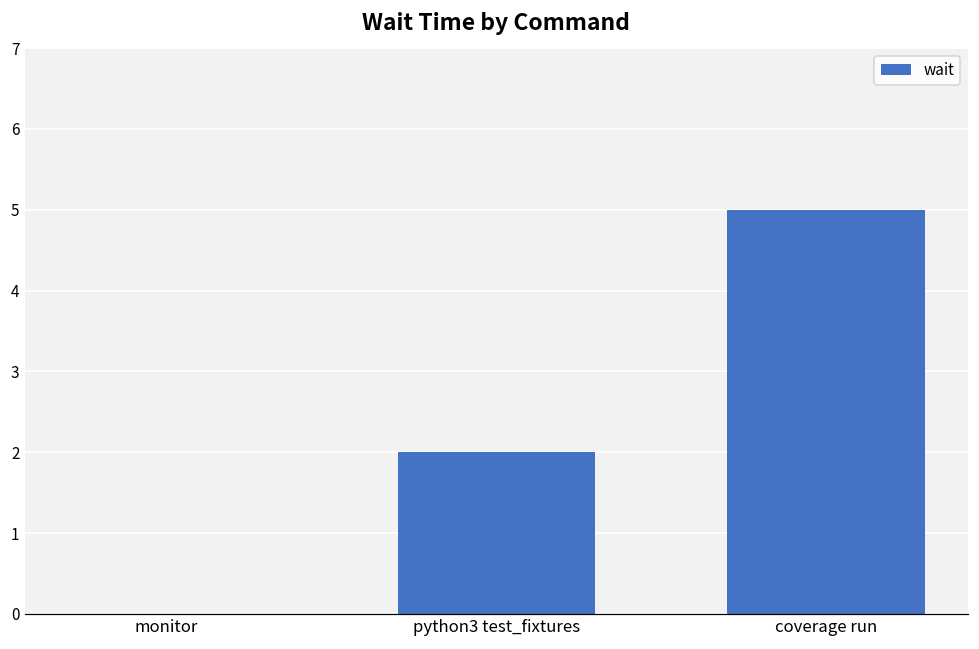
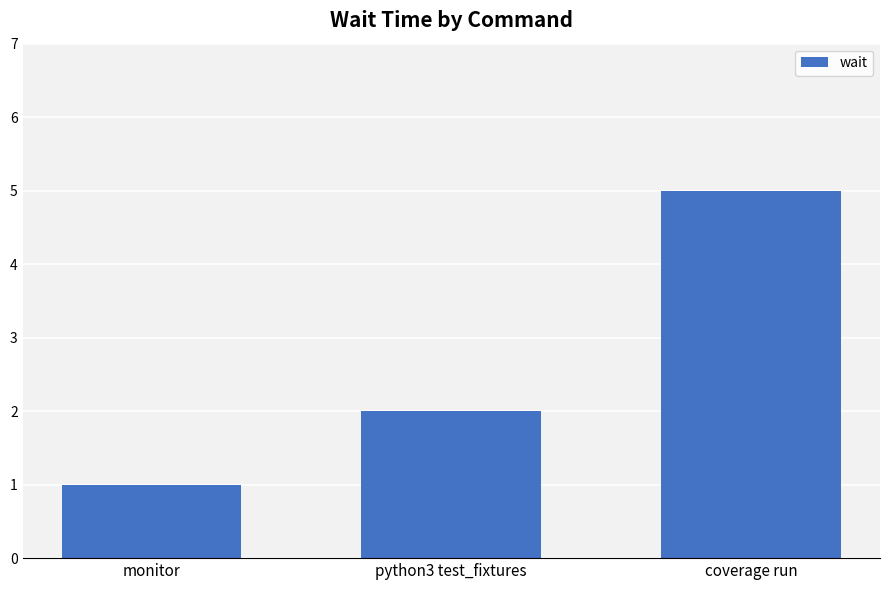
monitor: 0 -> 1
